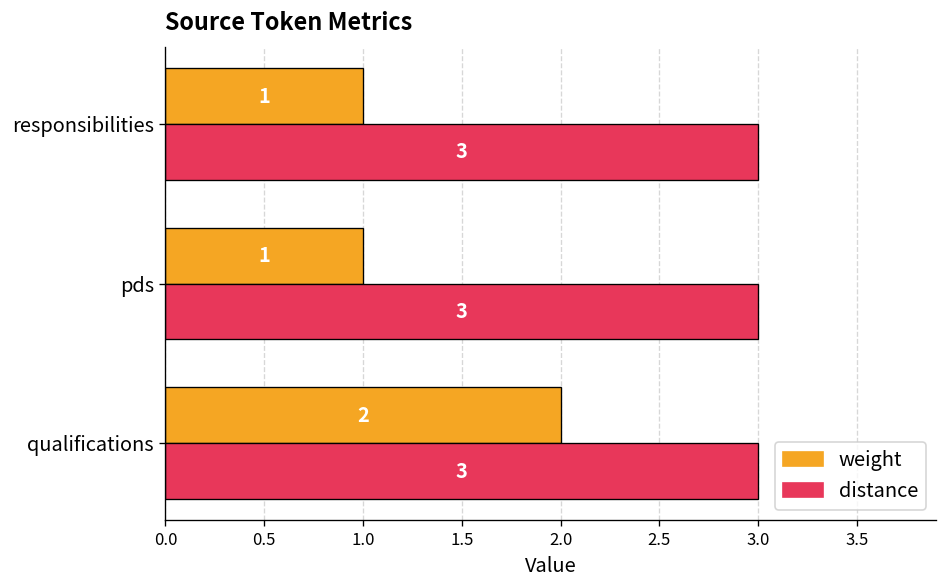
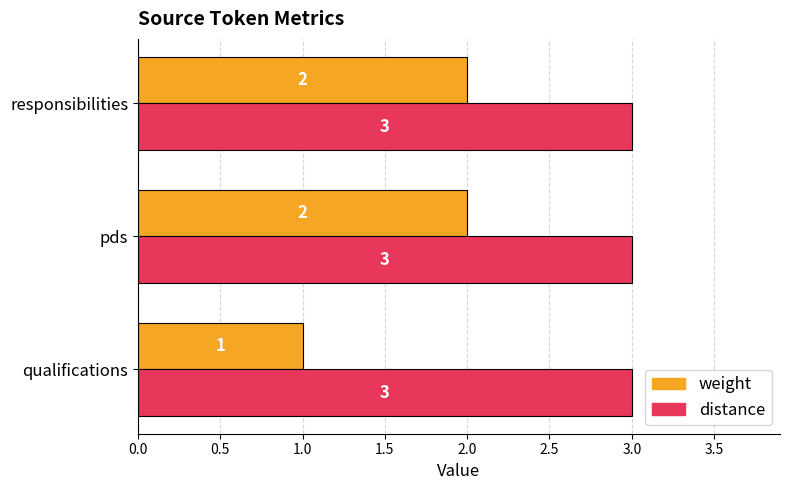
weight, responsibilities: 1 -> 2
weight, pds: 1 -> 2
weight, qualifications: 2 -> 1
